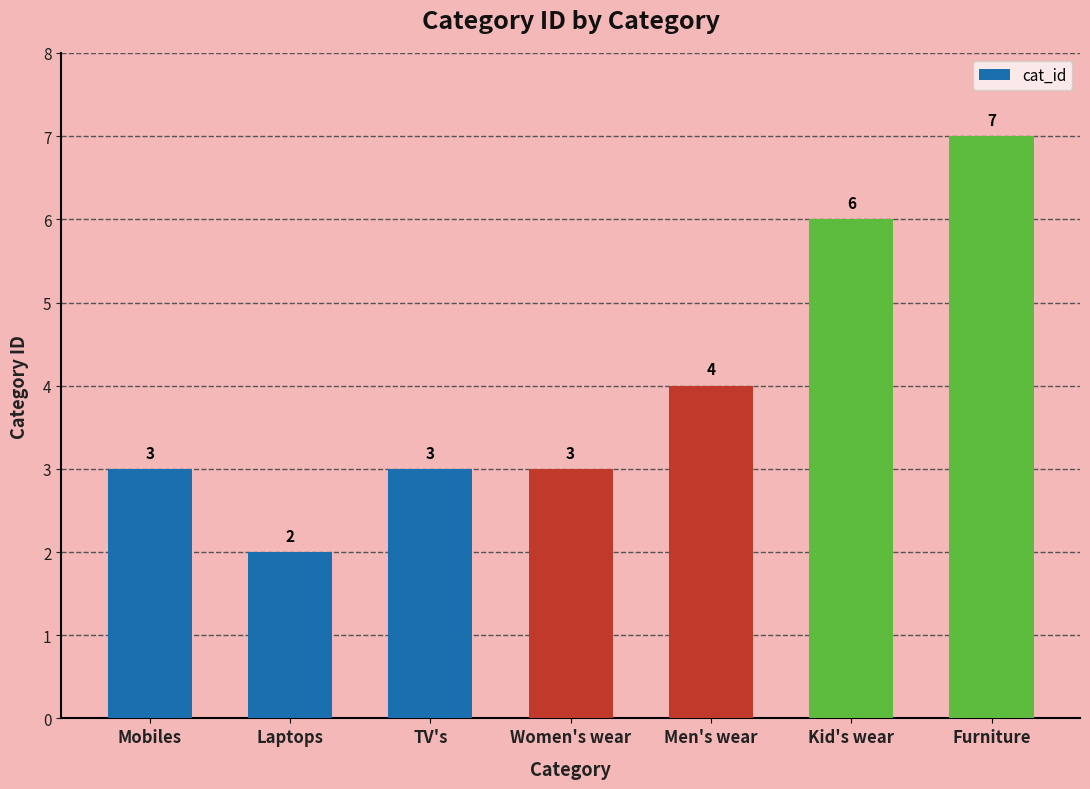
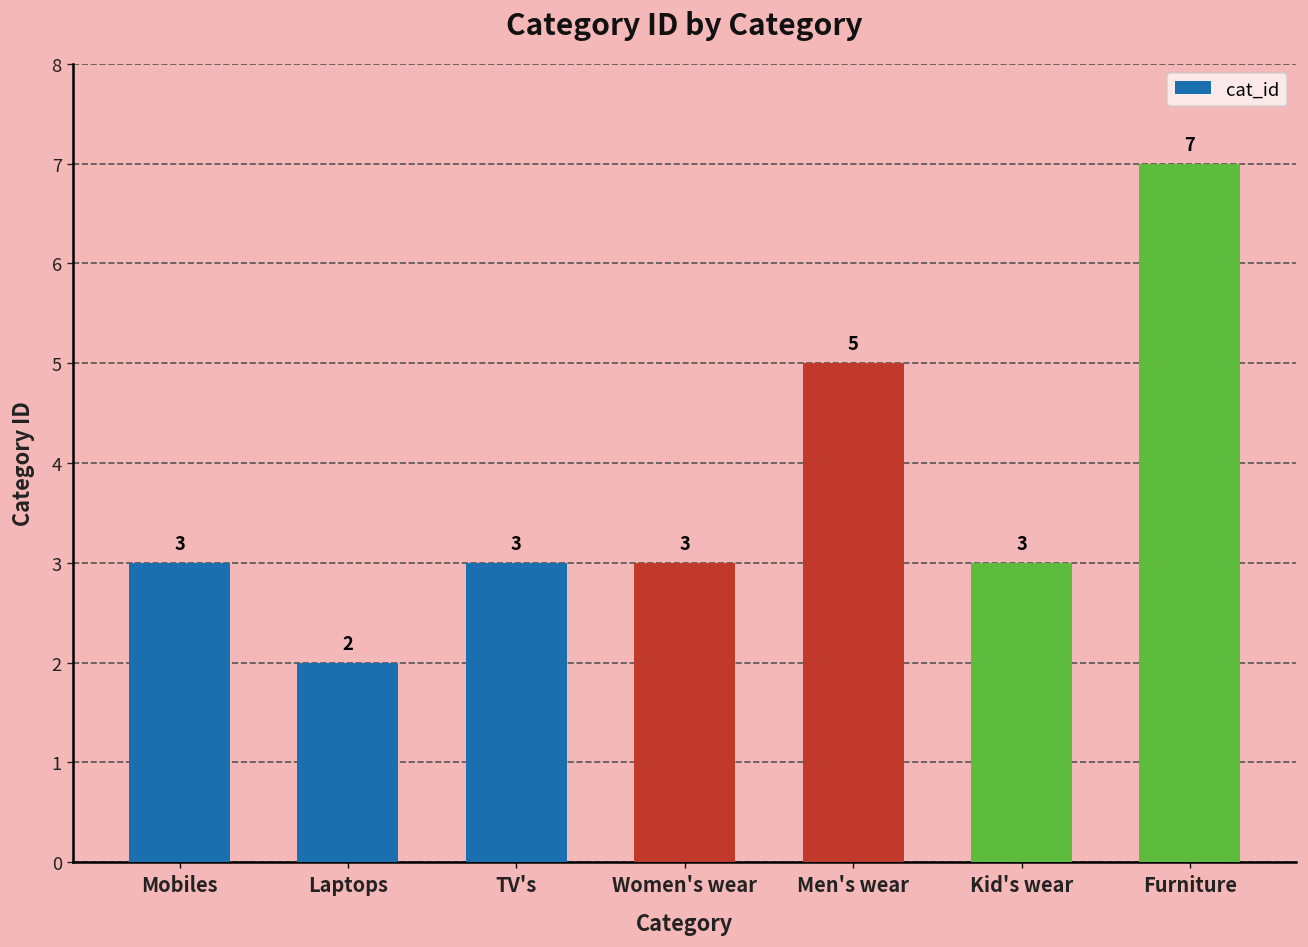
Men's wear: 4 -> 5
Kid's wear: 6 -> 3
